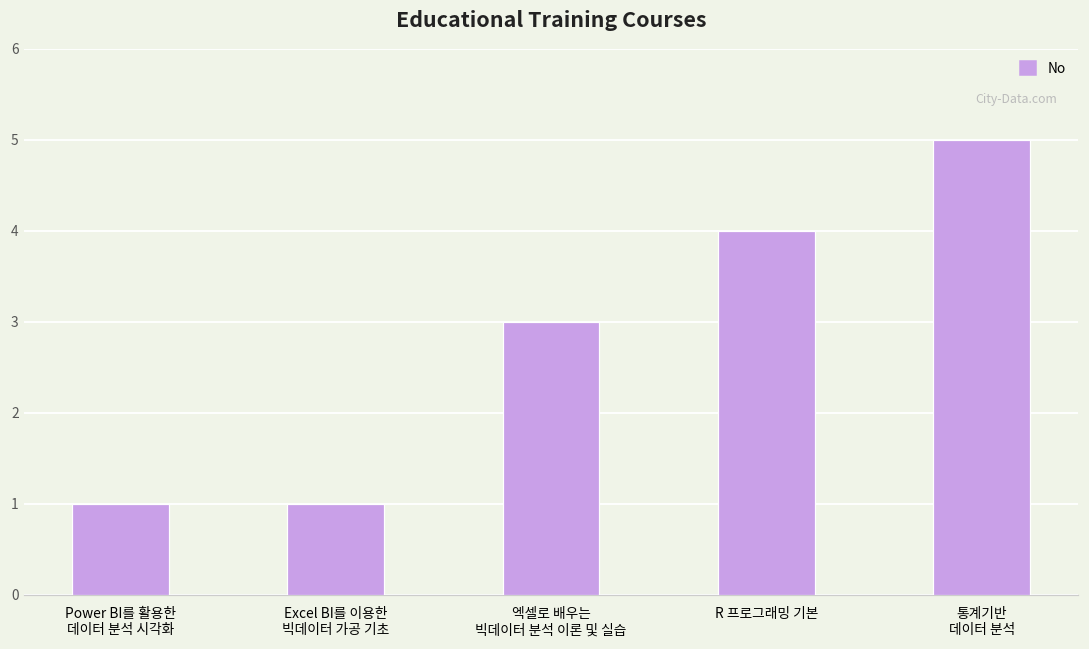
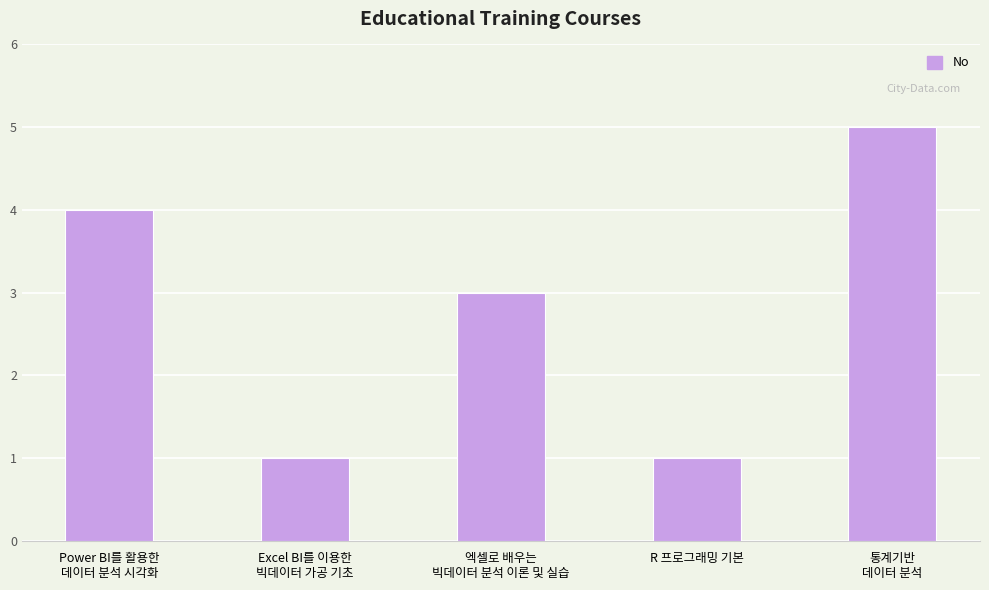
Power BI를 활용한 데이터 분석 시각화: 1 -> 4
R 프로그래밍 기본: 4 -> 1
